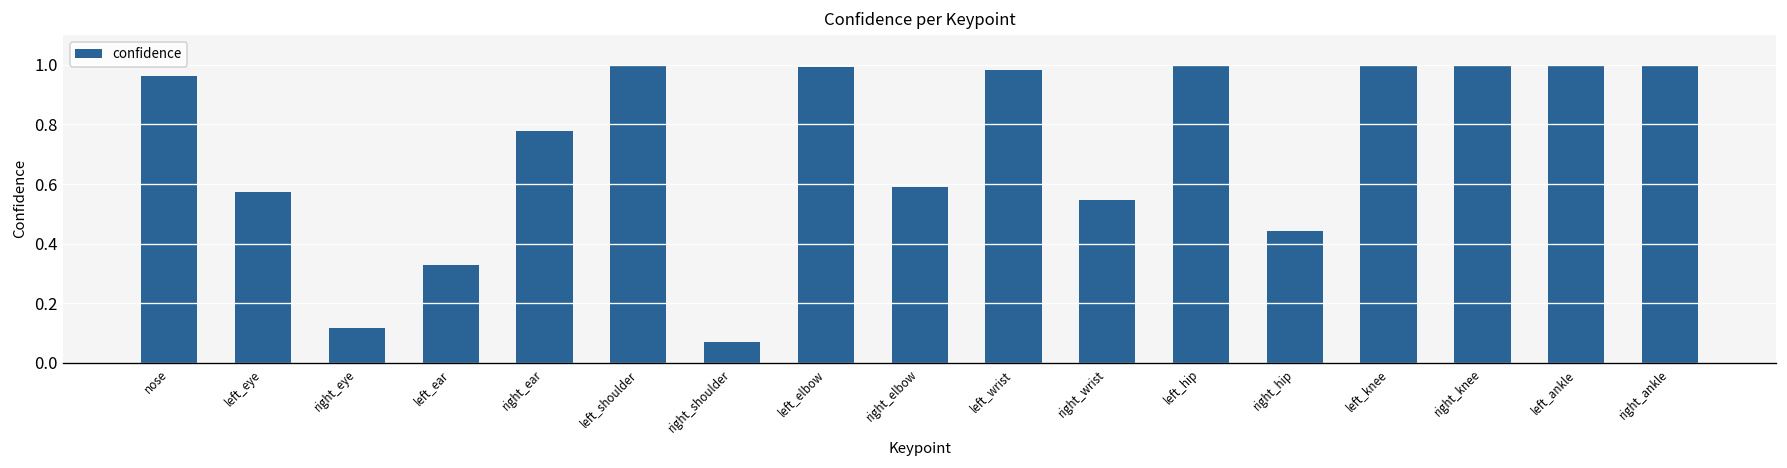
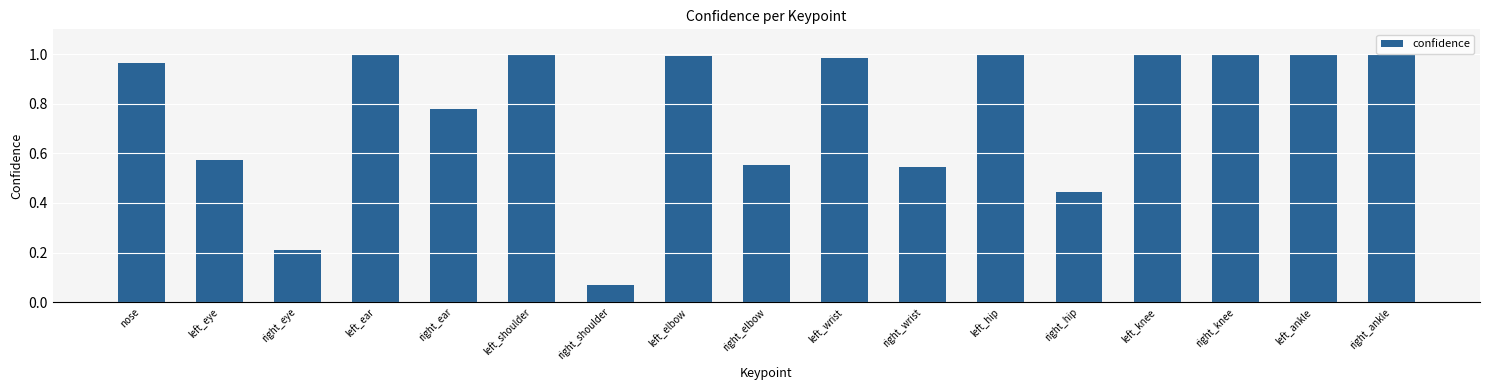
right_eye: 0.12 -> 0.21
left_ear: 0.33 -> 1.00
right_elbow: 0.59 -> 0.55
